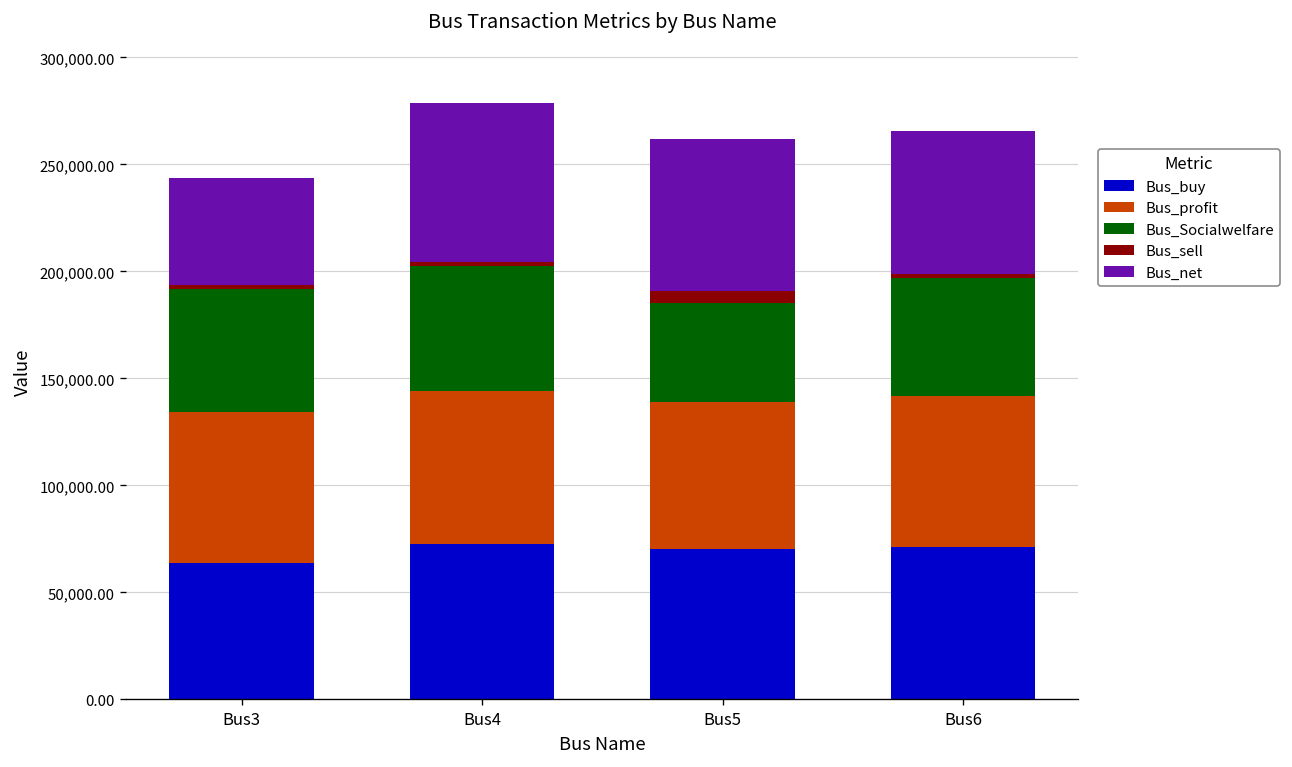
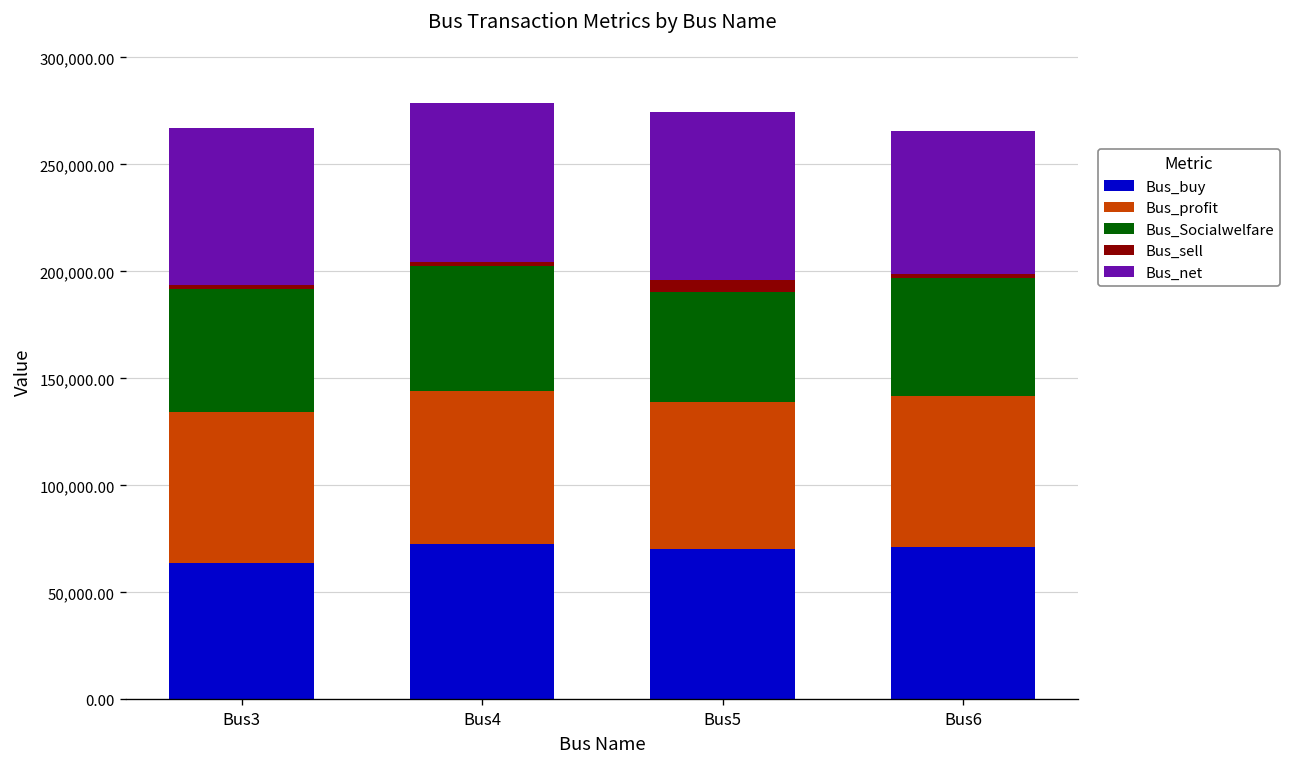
Bus_net, Bus3: 50,000 -> 73,000
Bus_Socialwelfare, Bus5: 46,000 -> 51,000
Bus_net, Bus5: 71,000 -> 79,000
